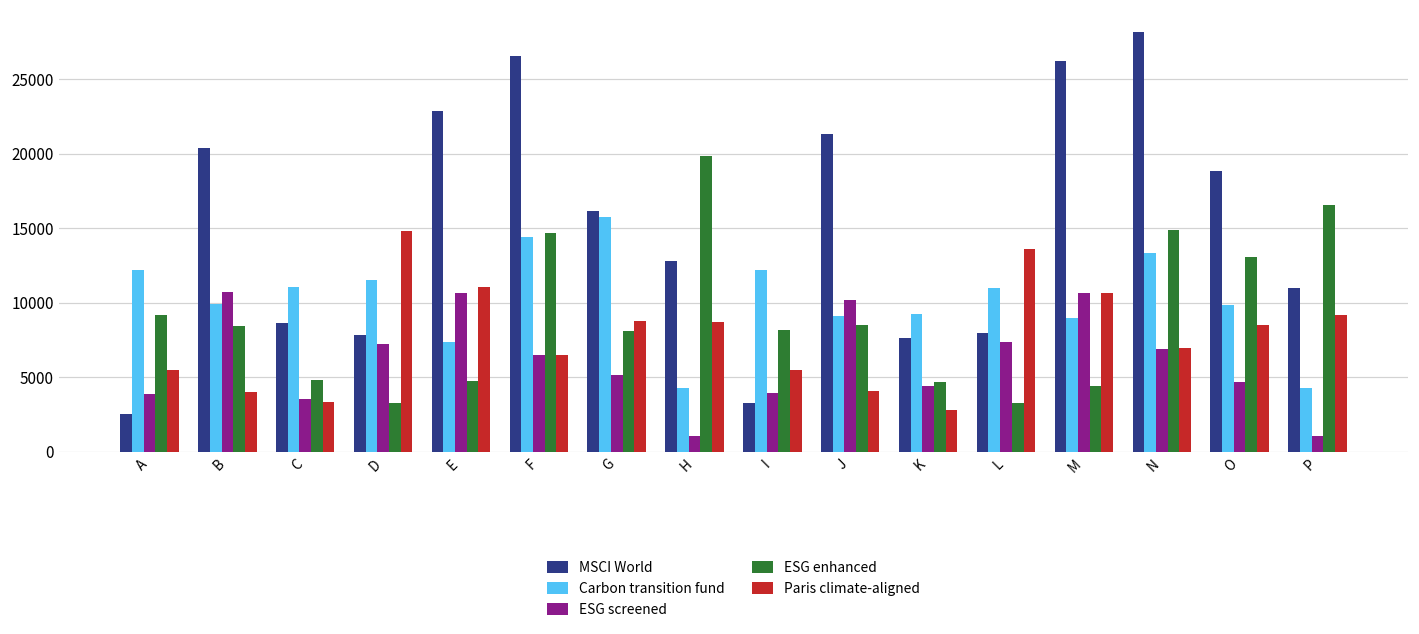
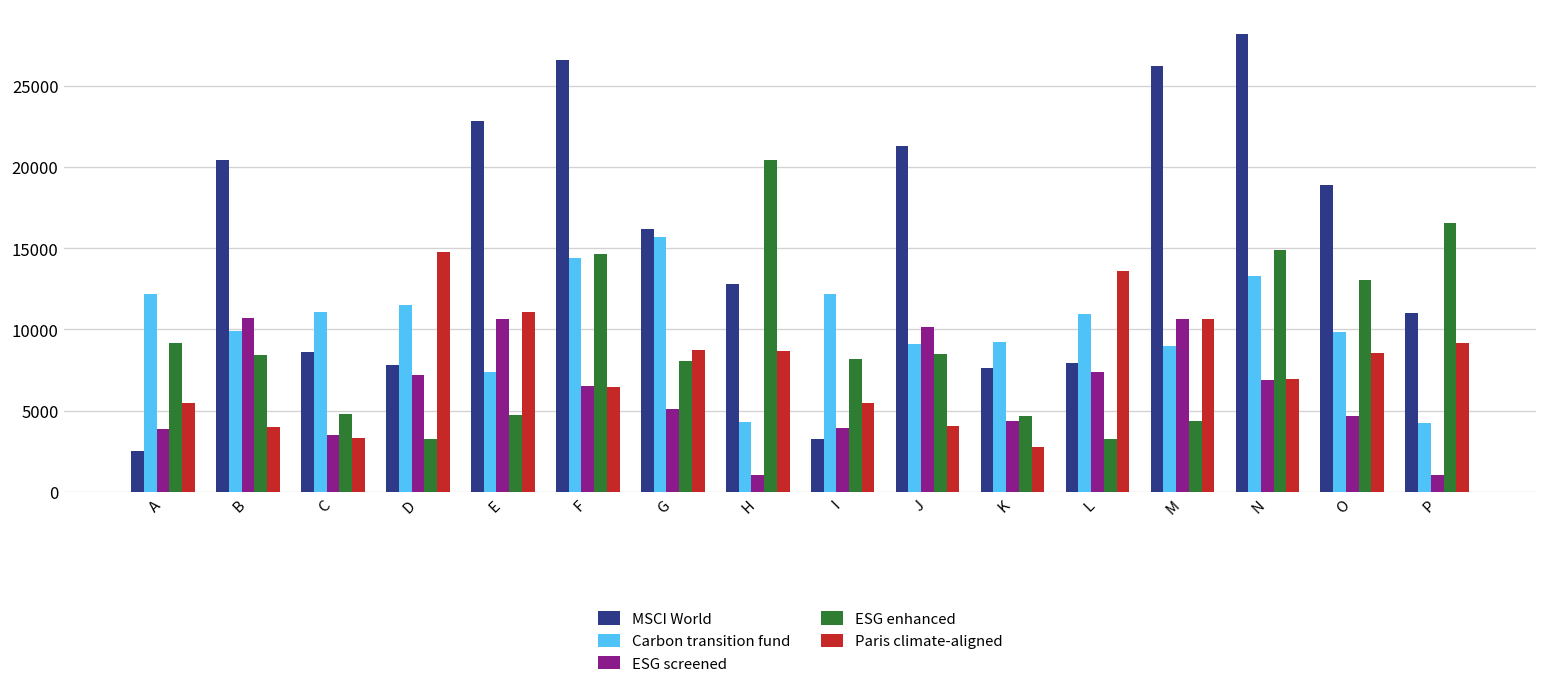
ESG enhanced, H: 19800 -> 20400
